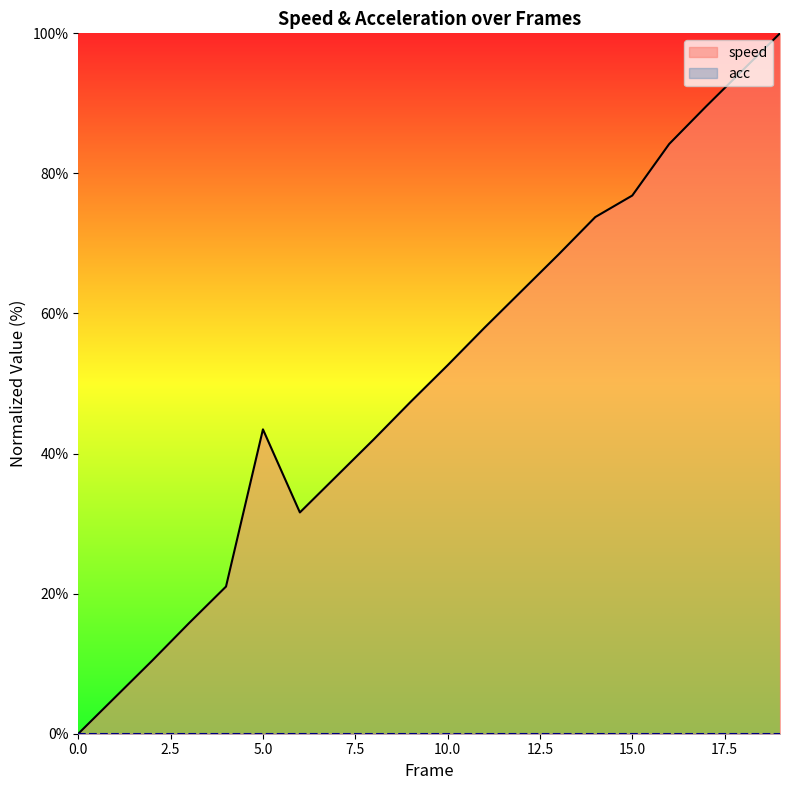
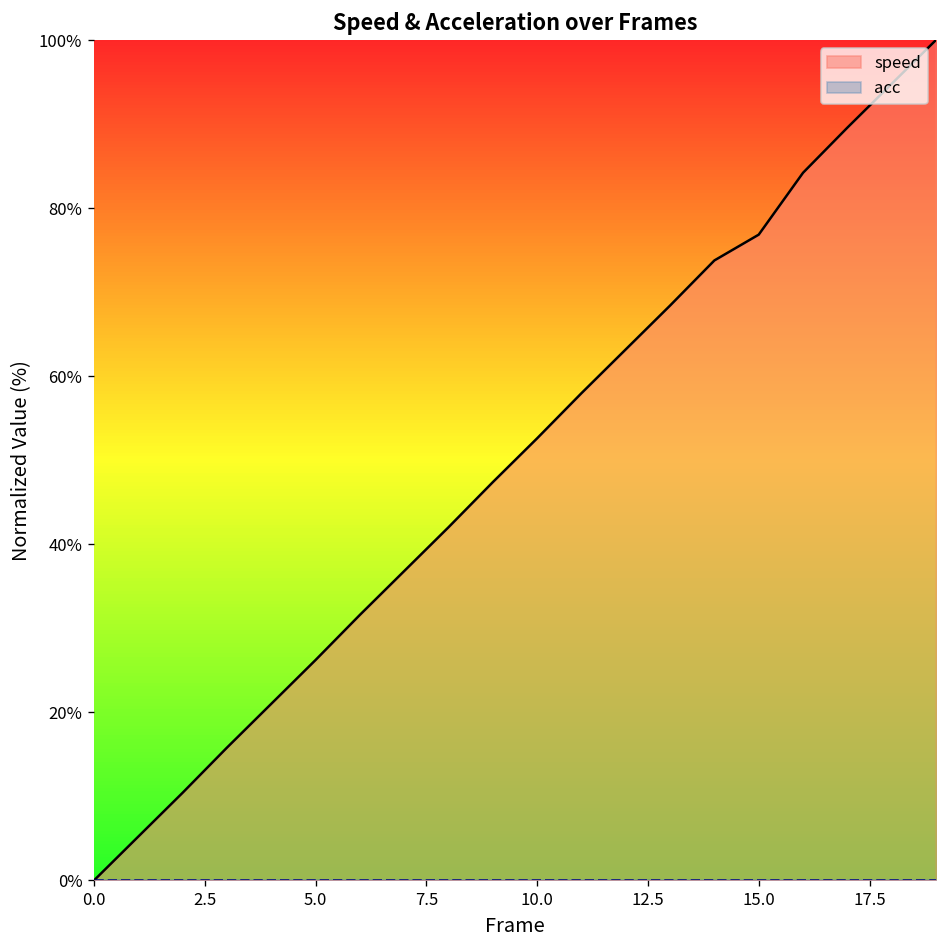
speed, 5.0: 43% -> 26%
